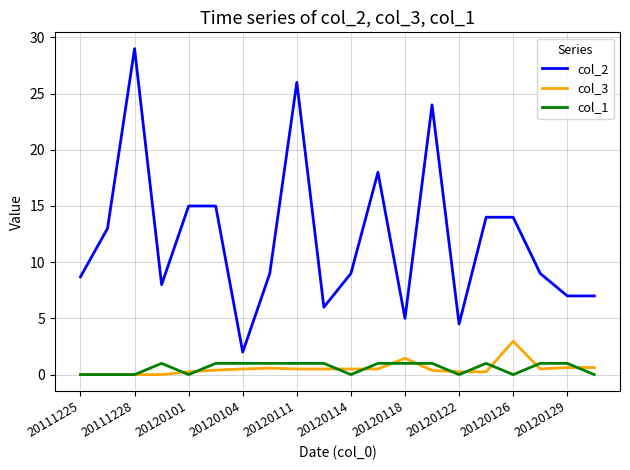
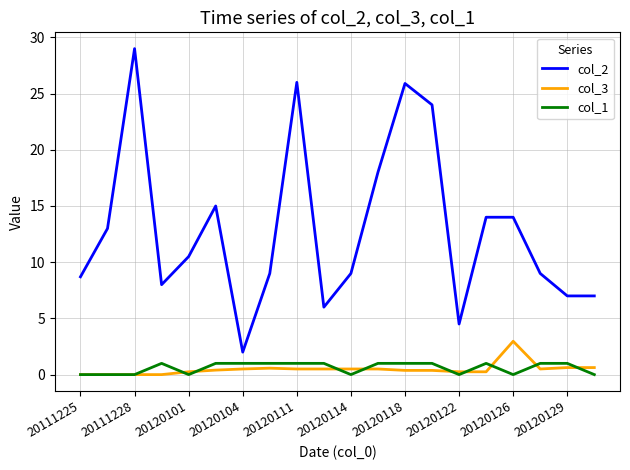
col_2, 20120101: 15.0 -> 10.5
col_2, 20120118: 5.0 -> 25.9
col_3, 20120118: 1.5 -> 0.4
